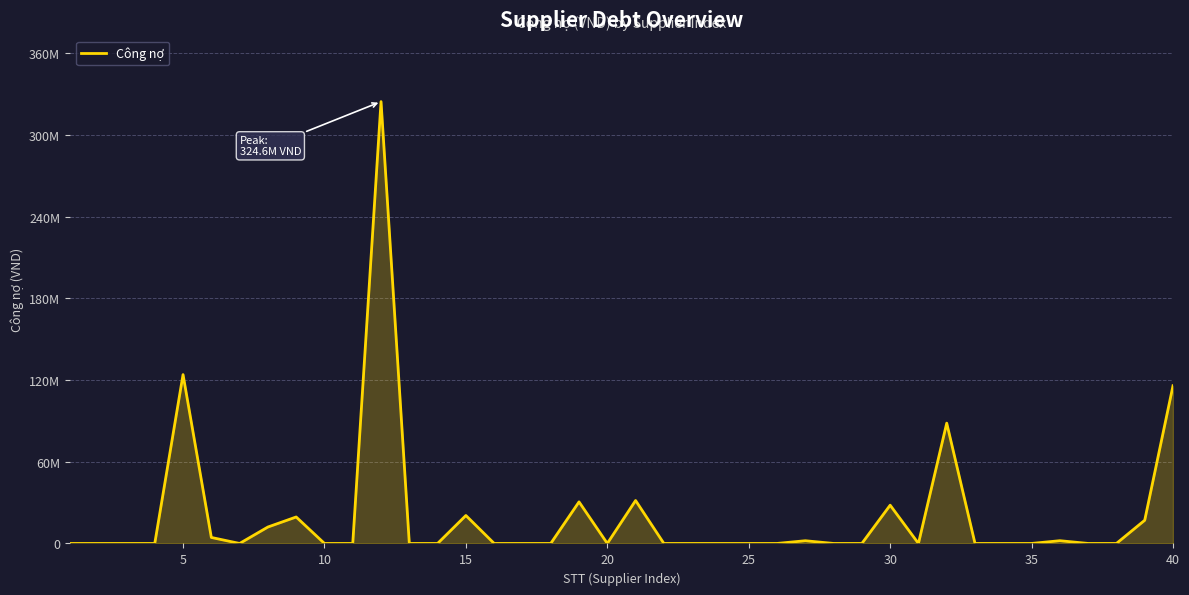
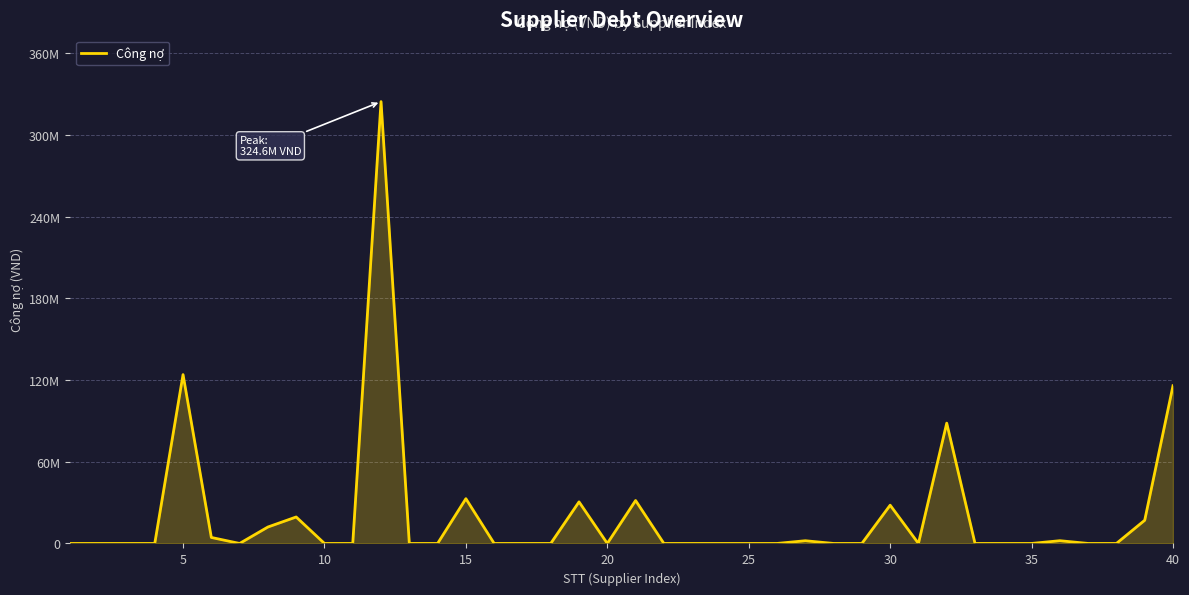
15: 21000000 -> 33000000
